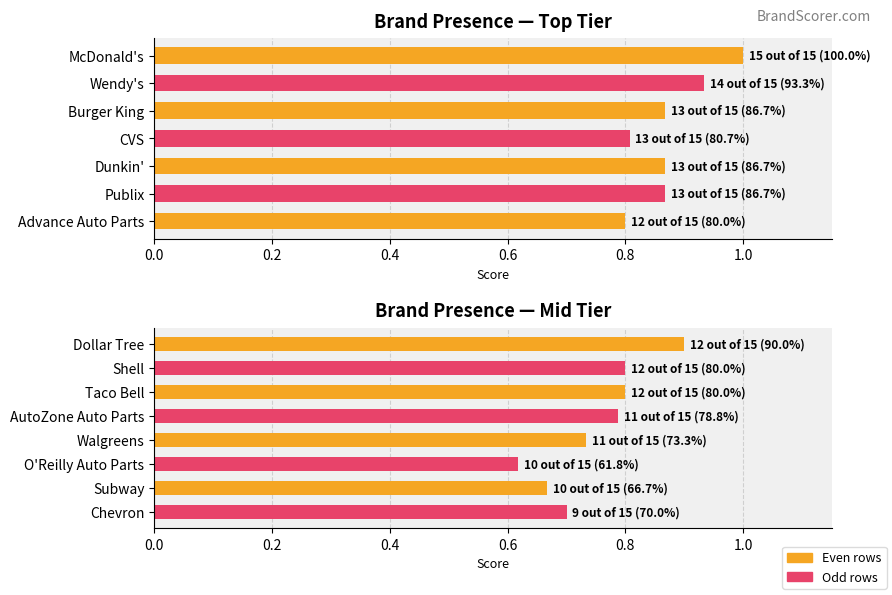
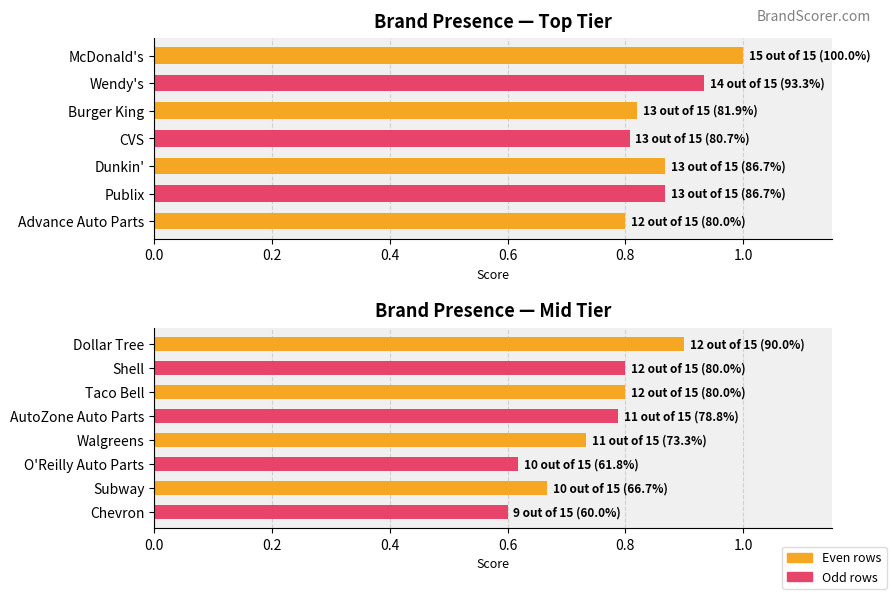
Brand Presence — Top Tier, Burger King: (86.7%) -> (81.9%)
Brand Presence — Mid Tier, Chevron: (70.0%) -> (60.0%)
